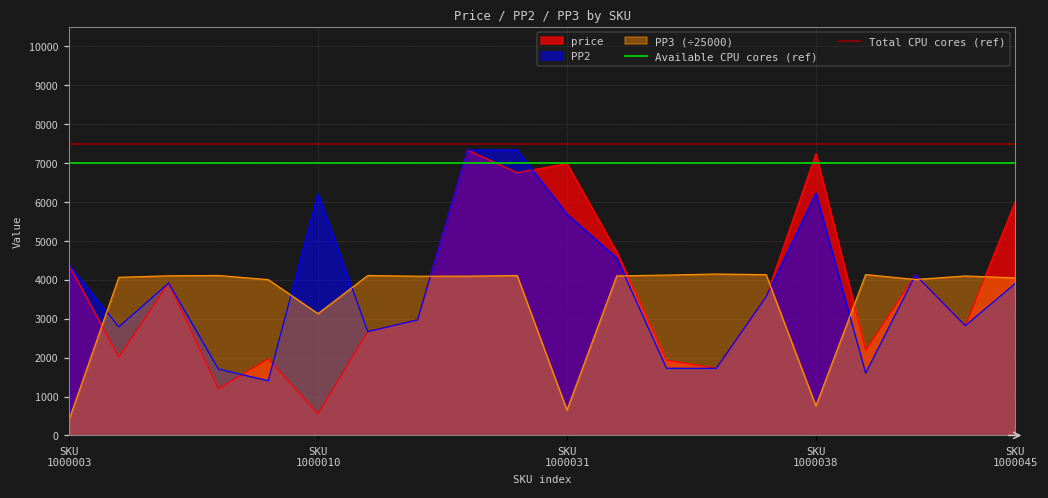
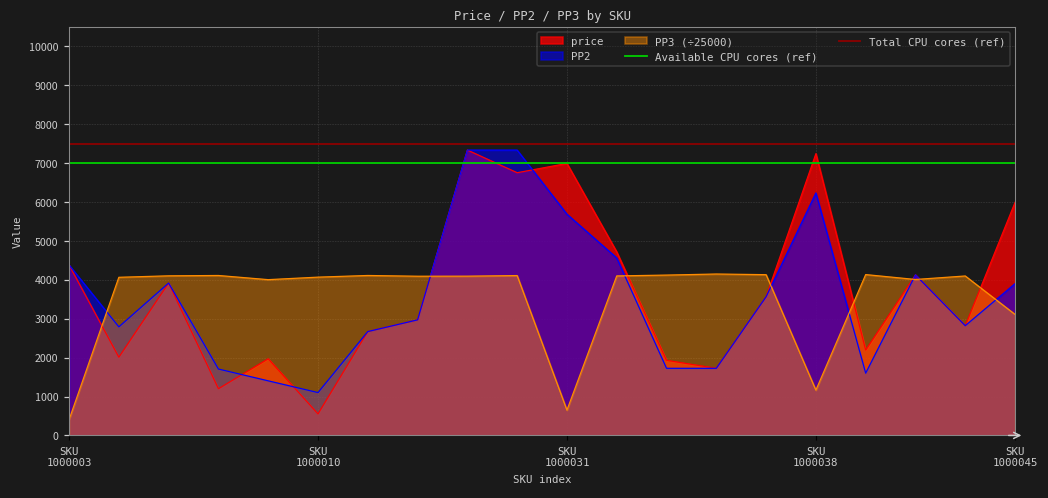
PP2, SKU 1000010: 6200 -> 1100
PP3 (÷25000), SKU 1000010: 3100 -> 4100
PP3 (÷25000), SKU 1000038: 800 -> 1200
PP3 (÷25000), SKU 1000045: 4000 -> 3100
